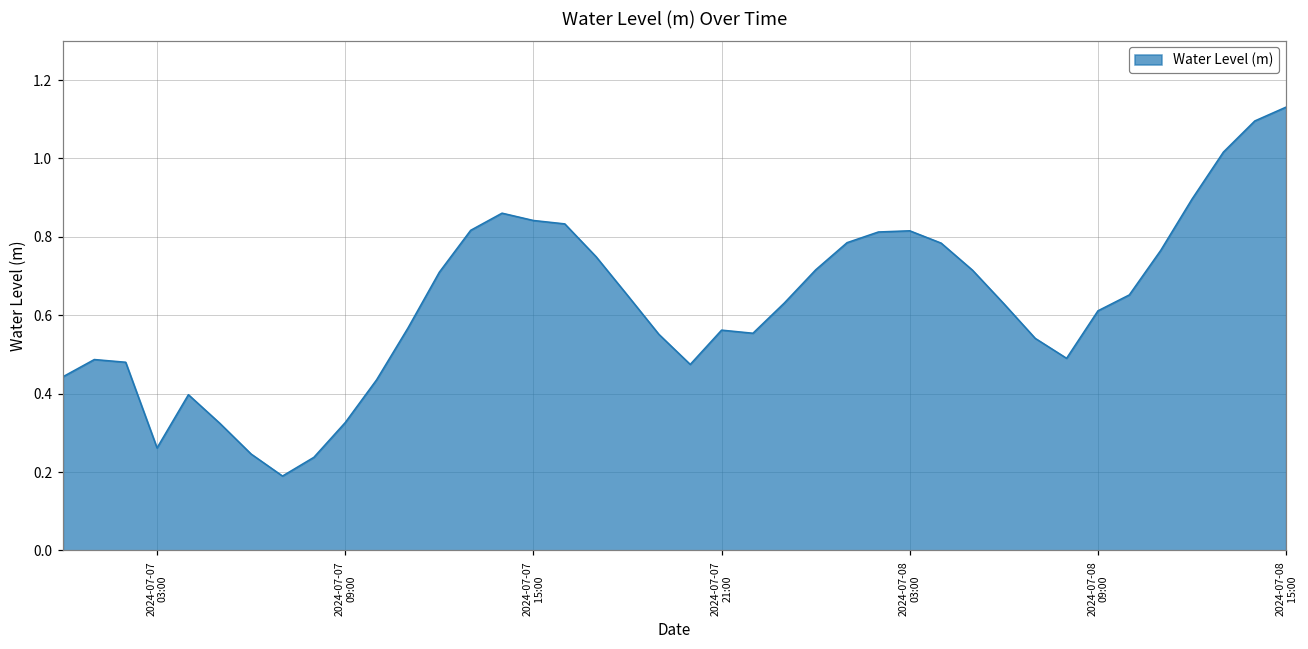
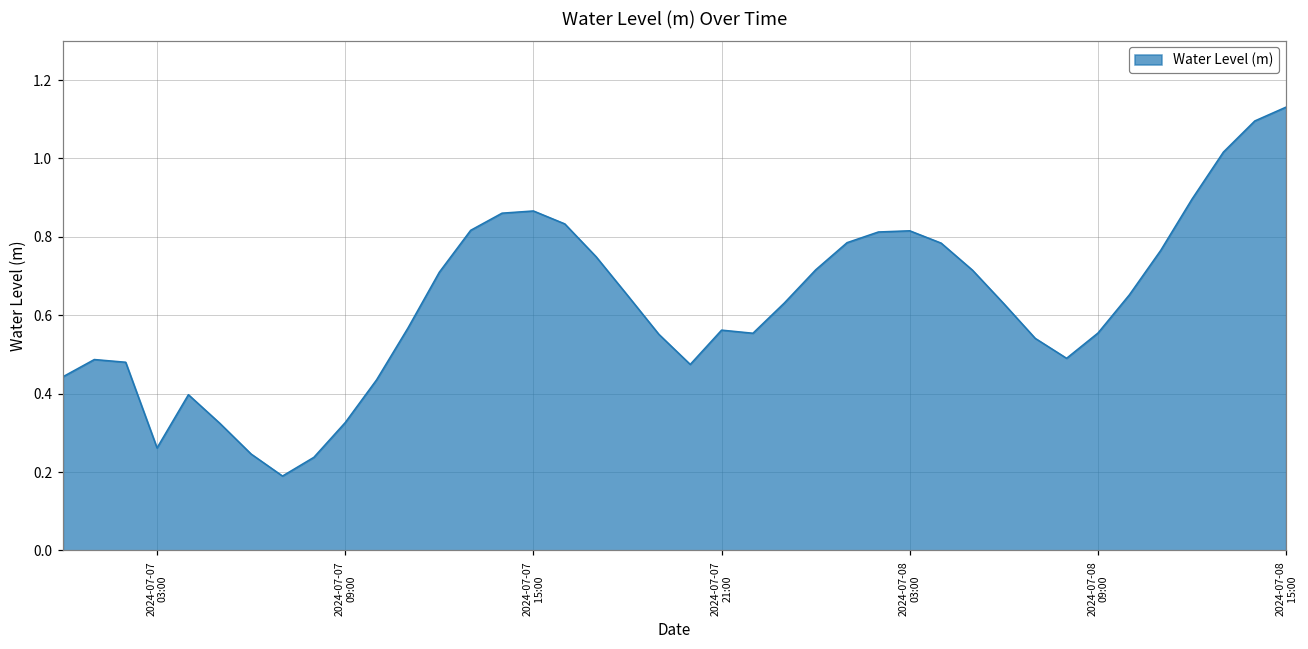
2024-07-07 15:00: 0.84 -> 0.87
2024-07-08 09:00: 0.61 -> 0.55
